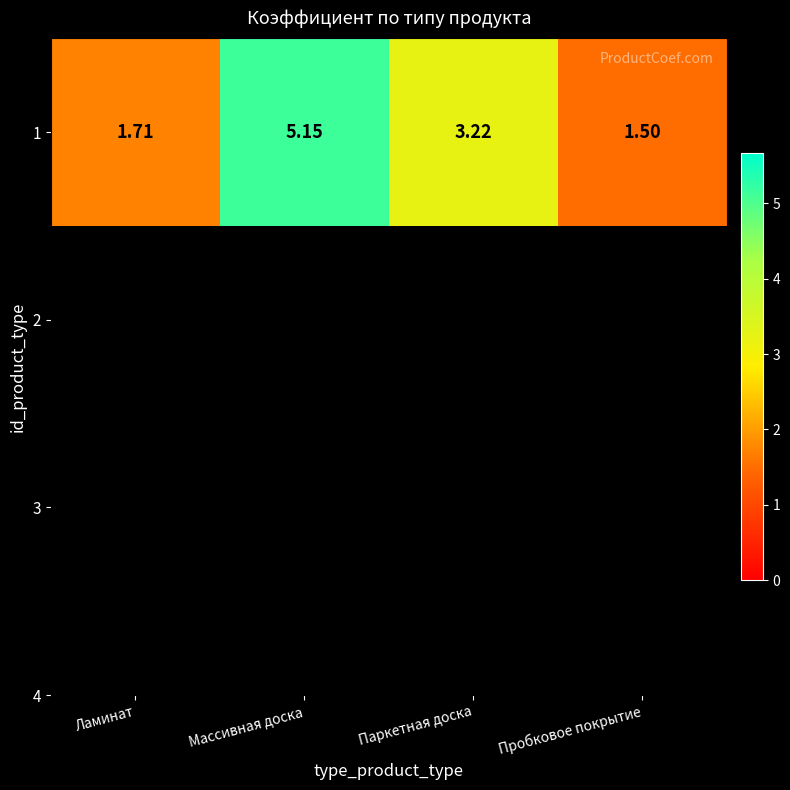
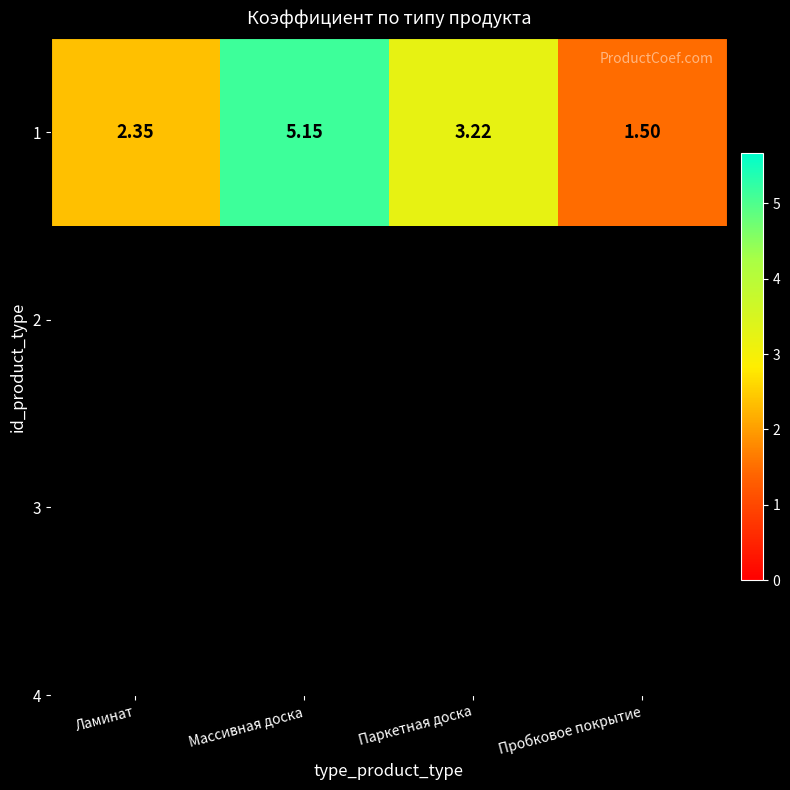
1, Ламинат: 1.71 -> 2.35
